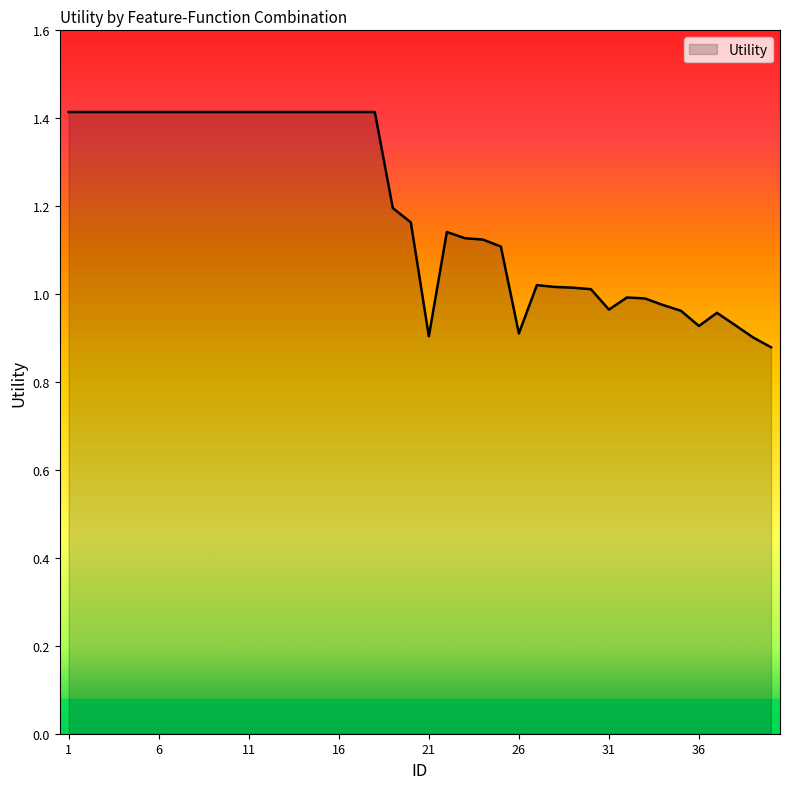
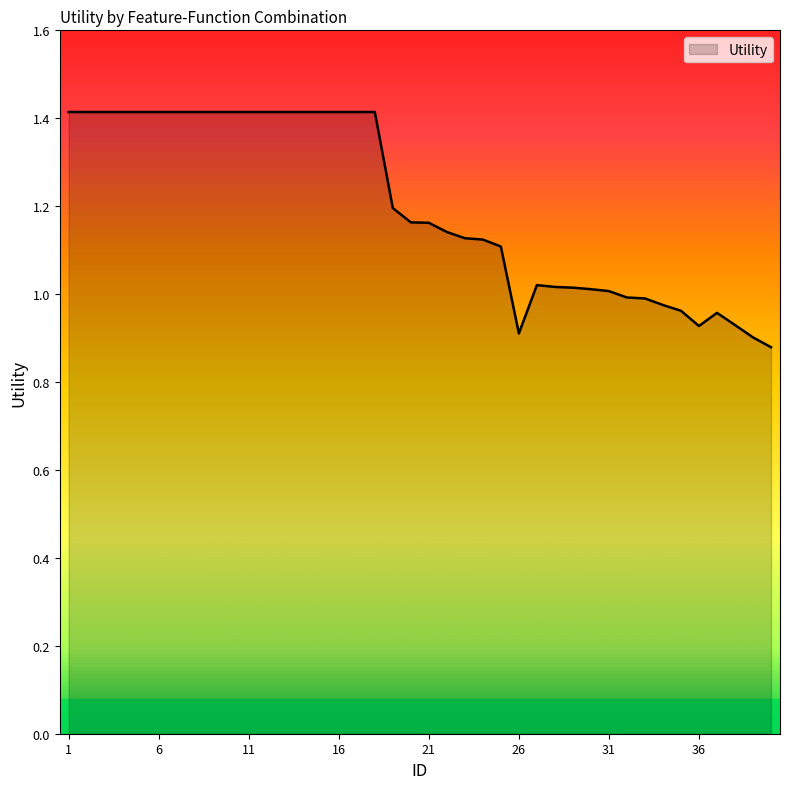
21: 0.90 -> 1.16
31: 0.96 -> 1.01
